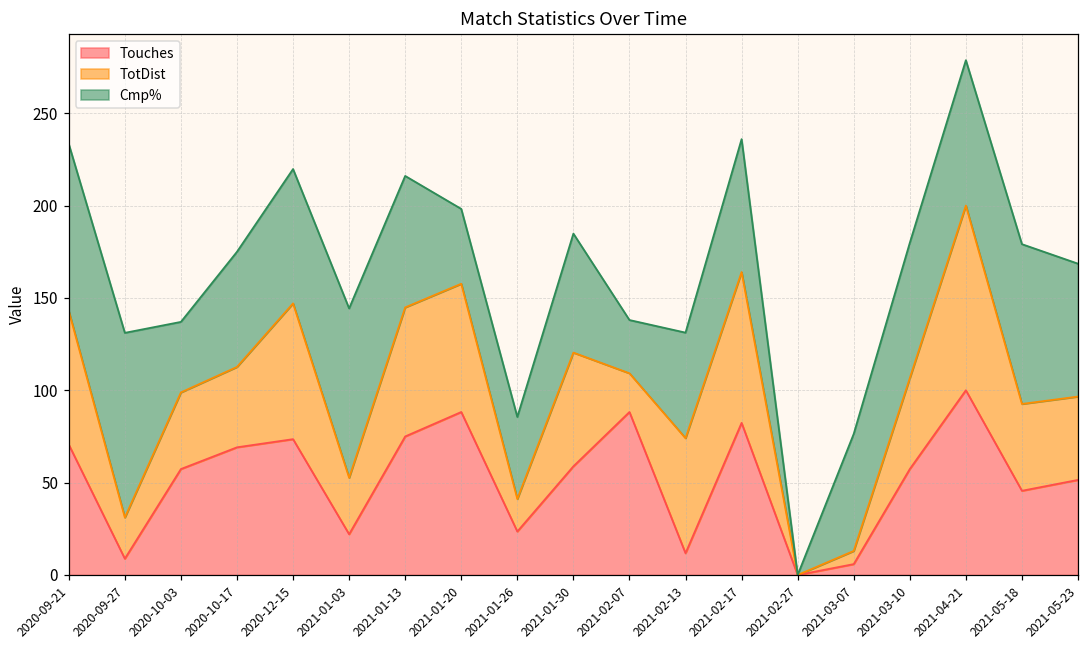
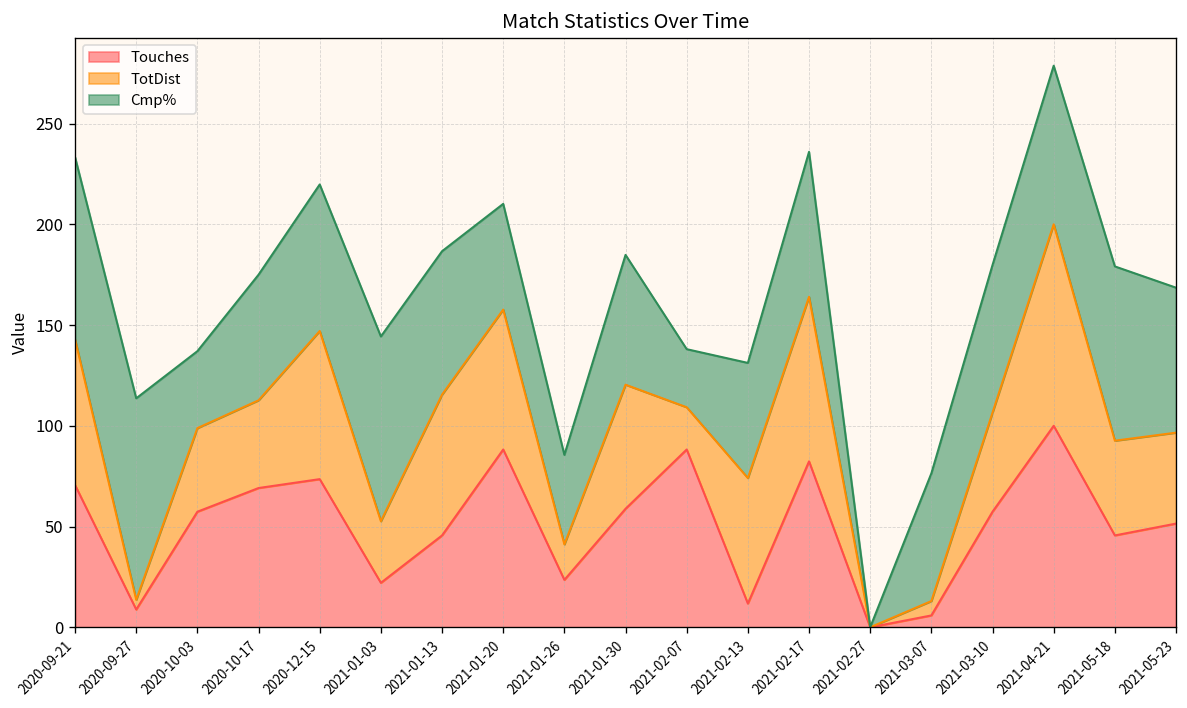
TotDist, 2020-09-27: 22 -> 5
Touches, 2021-01-13: 75 -> 46
Cmp%, 2021-01-20: 41 -> 52
